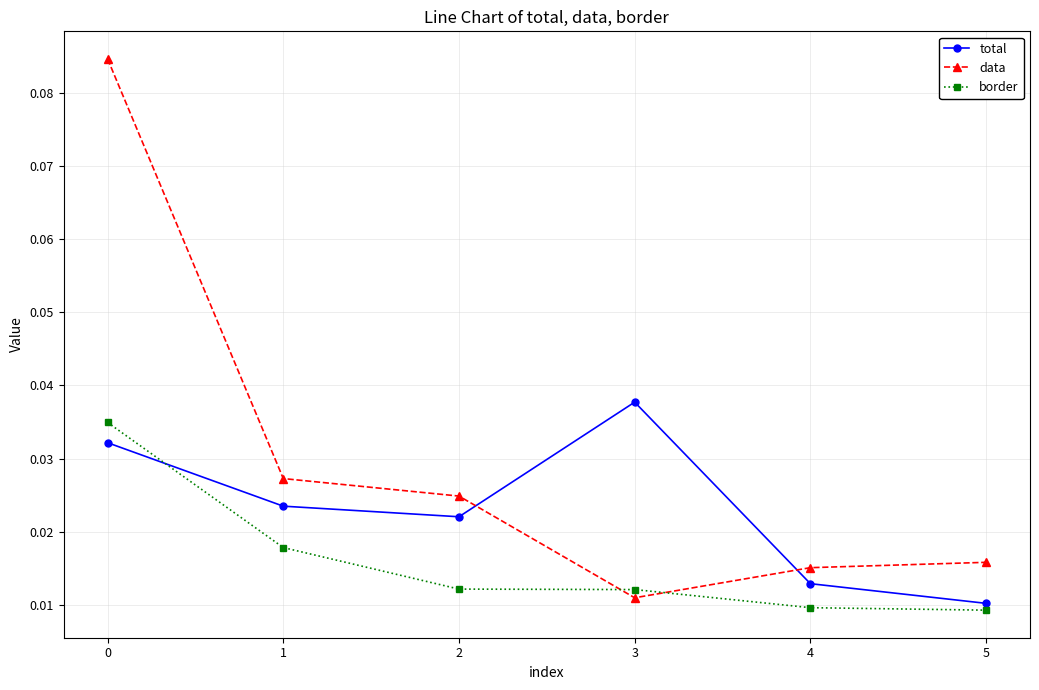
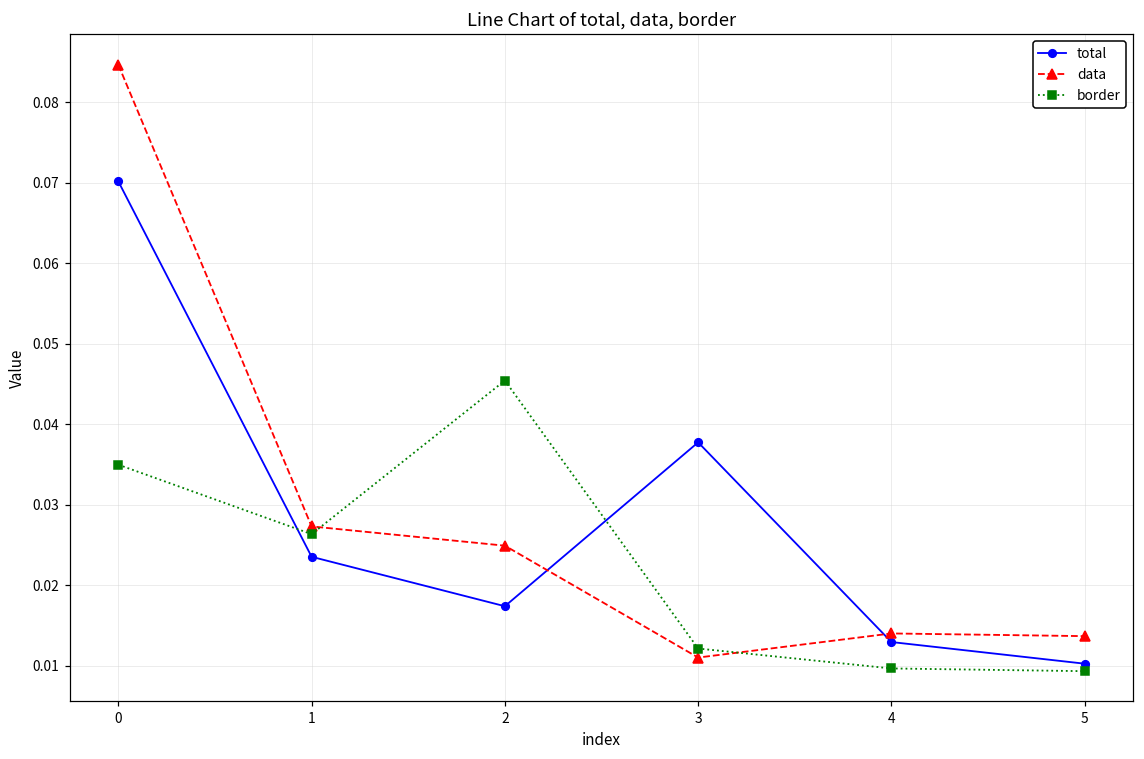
total, 0: 0.032 -> 0.070
border, 1: 0.018 -> 0.026
total, 2: 0.022 -> 0.017
border, 2: 0.012 -> 0.045
data, 4: 0.015 -> 0.014
data, 5: 0.016 -> 0.014
